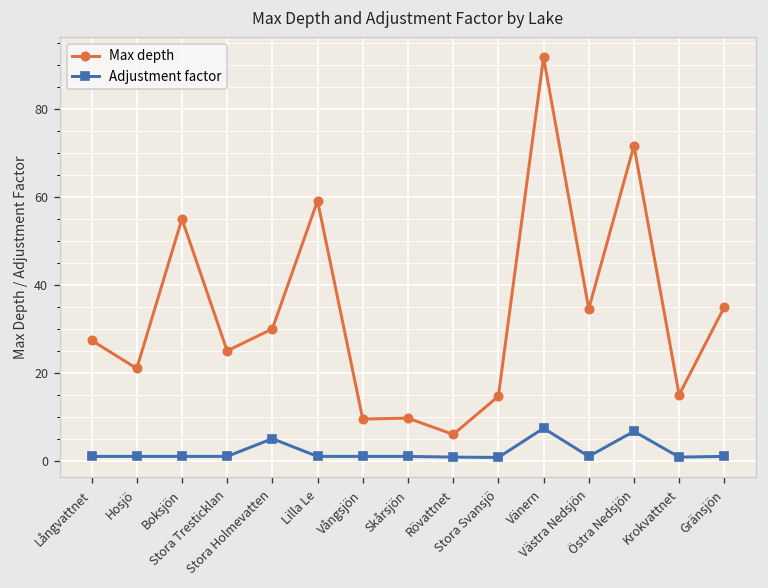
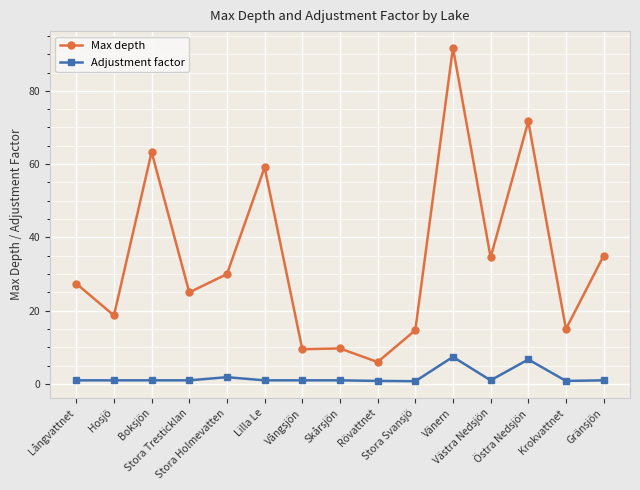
Max depth, Hosjö: 21 -> 19
Max depth, Boksjön: 55 -> 63
Adjustment factor, Stora Holmevatten: 5 -> 2
